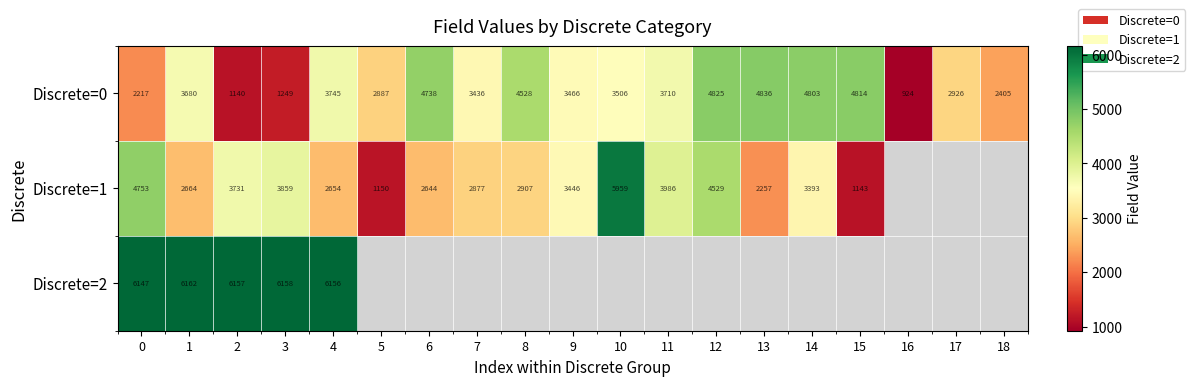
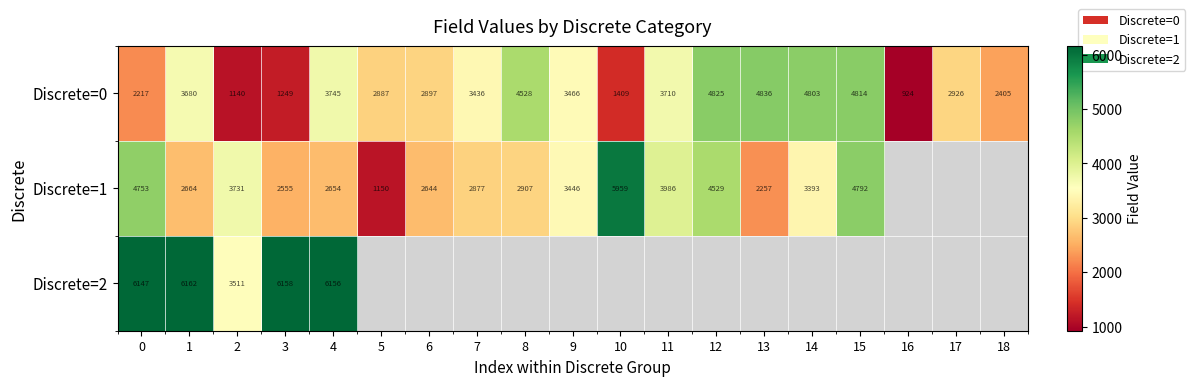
Discrete=0, 6: 4738 -> 2897
Discrete=0, 10: 3506 -> 1409
Discrete=1, 3: 3859 -> 2555
Discrete=1, 15: 1143 -> 4792
Discrete=2, 2: 6157 -> 3511
